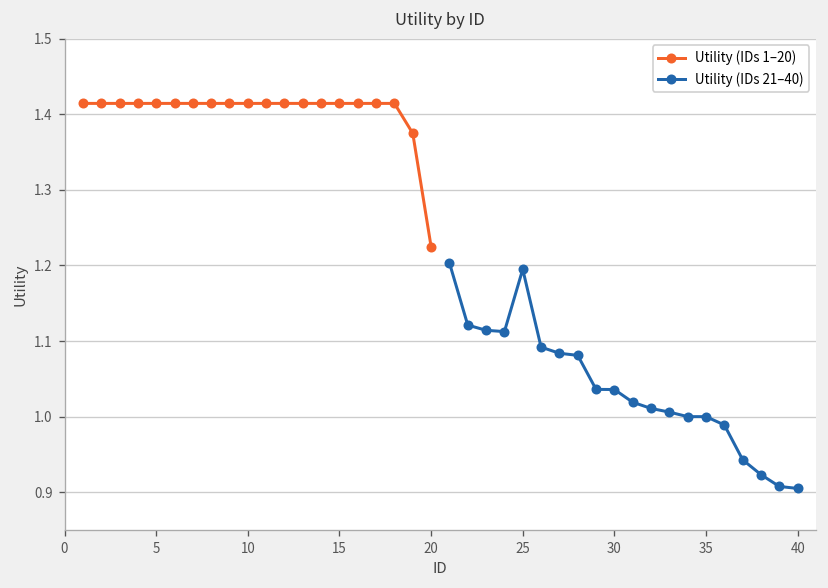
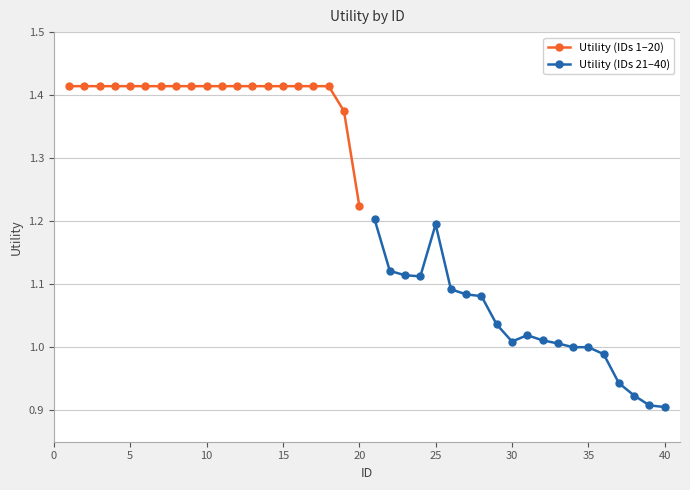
Utility (IDs 21–40), 30: 1.04 -> 1.01
